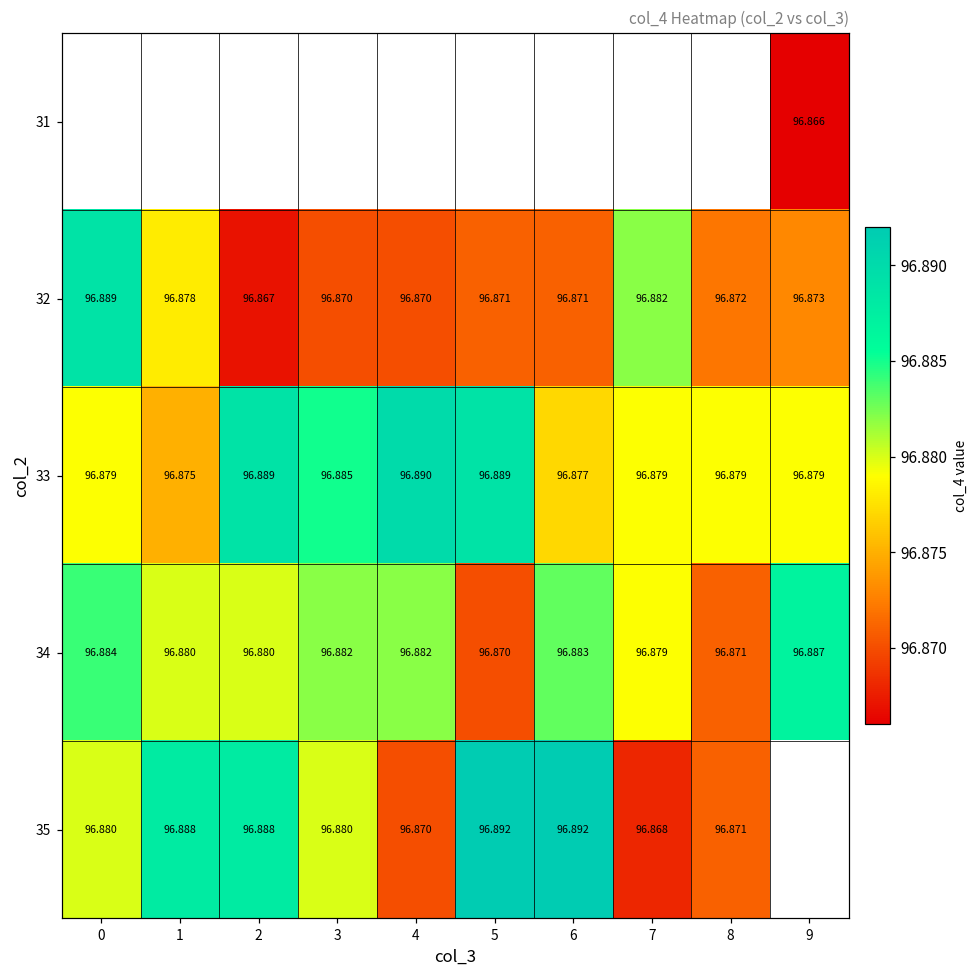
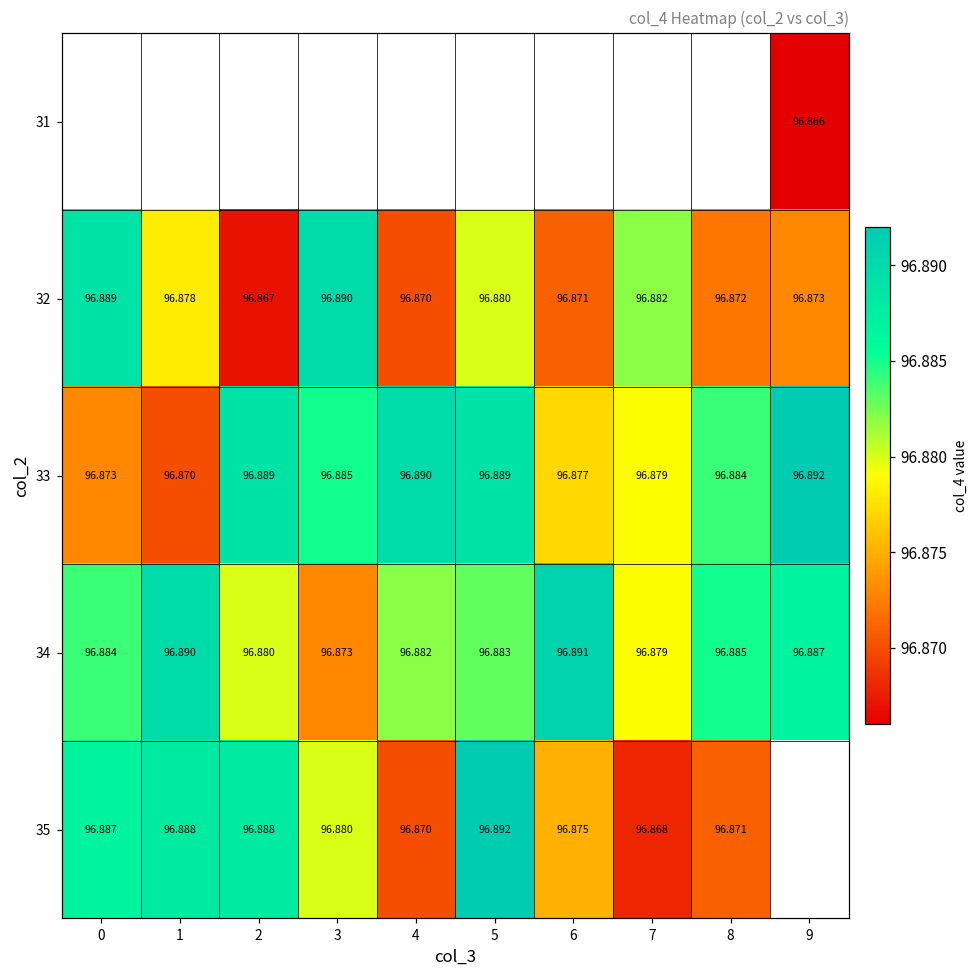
32, 3: 96.870 -> 96.890
32, 5: 96.871 -> 96.880
33, 0: 96.879 -> 96.873
33, 1: 96.875 -> 96.870
33, 8: 96.879 -> 96.884
33, 9: 96.879 -> 96.892
34, 1: 96.880 -> 96.890
34, 3: 96.882 -> 96.873
34, 5: 96.870 -> 96.883
34, 6: 96.883 -> 96.891
34, 8: 96.871 -> 96.885
35, 0: 96.880 -> 96.887
35, 6: 96.892 -> 96.875
